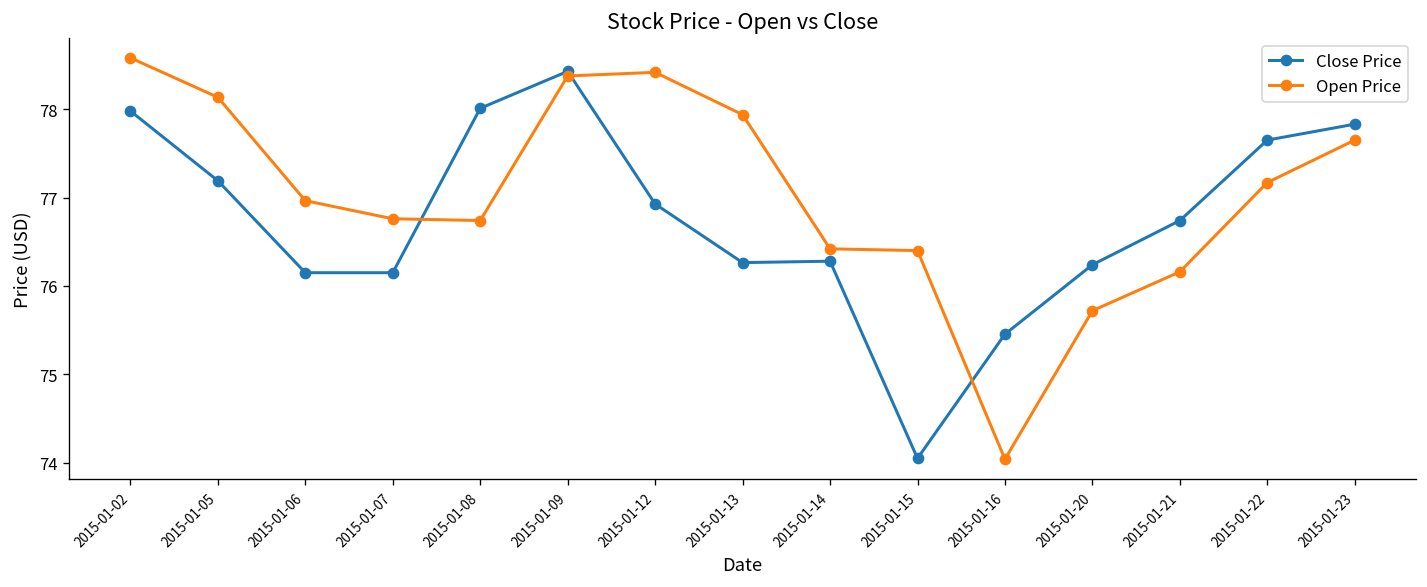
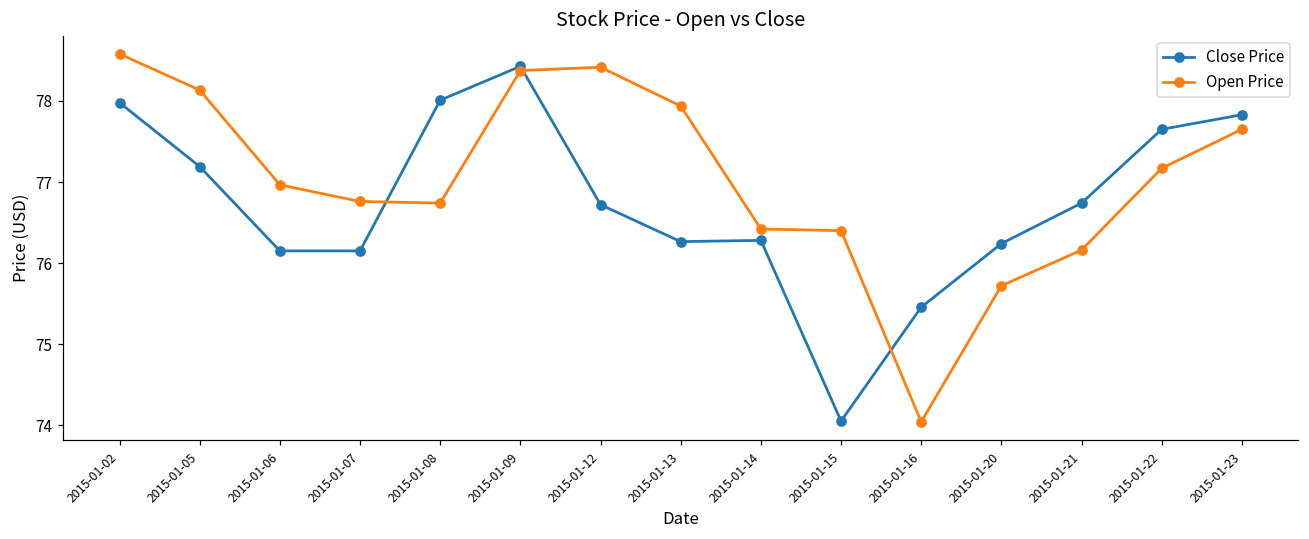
Close Price, 2015-01-12: 76.9 -> 76.7
